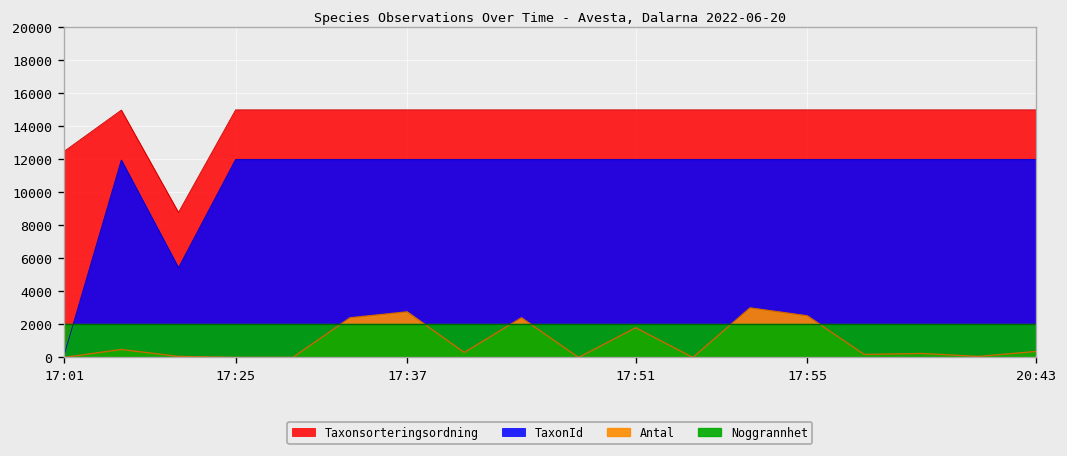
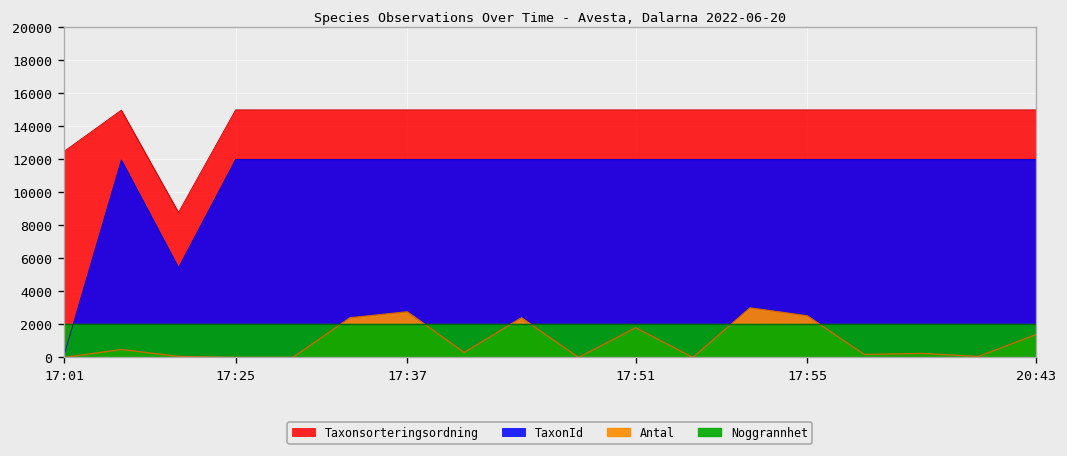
Antal, 20:43: 400 -> 1400
